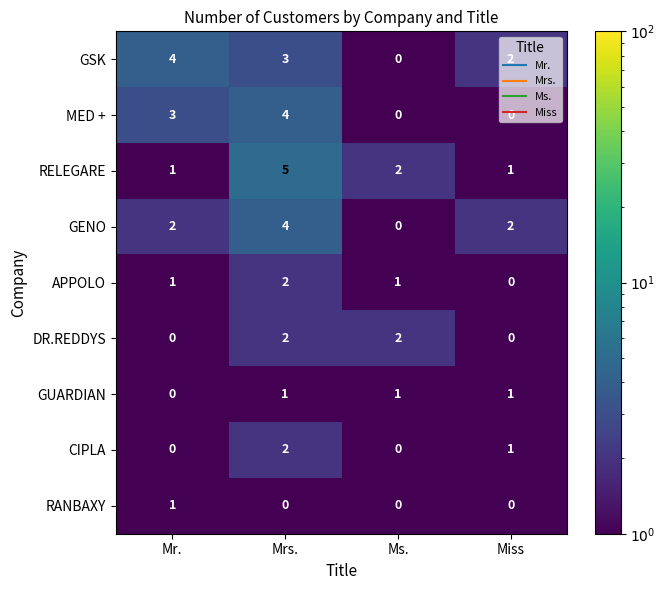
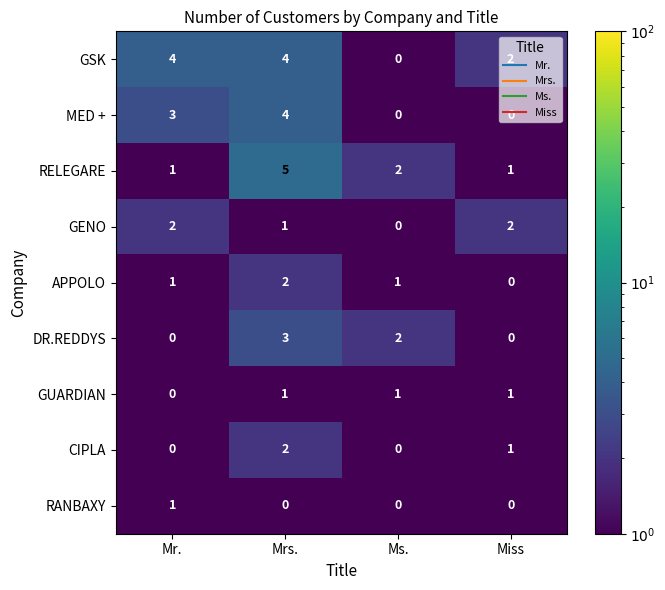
GSK, Mrs.: 3 -> 4
GENO, Mrs.: 4 -> 1
DR.REDDYS, Mrs.: 2 -> 3
